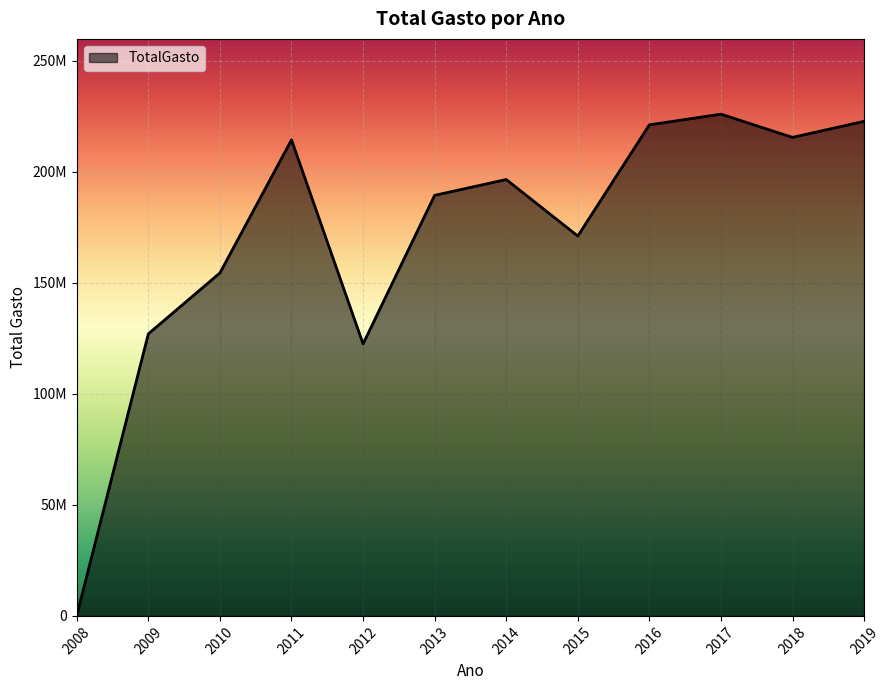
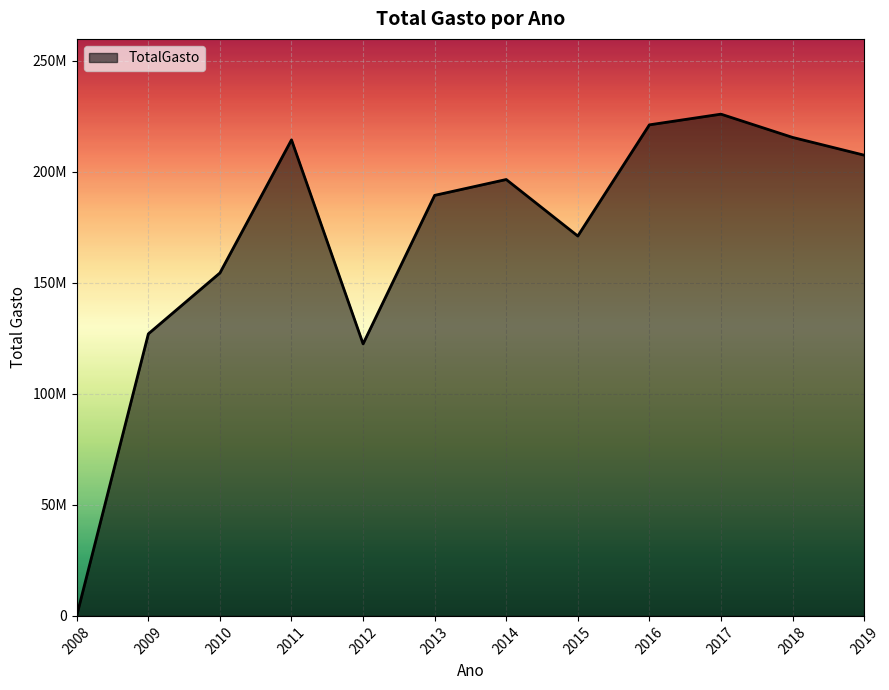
2019: 223000000 -> 207000000
